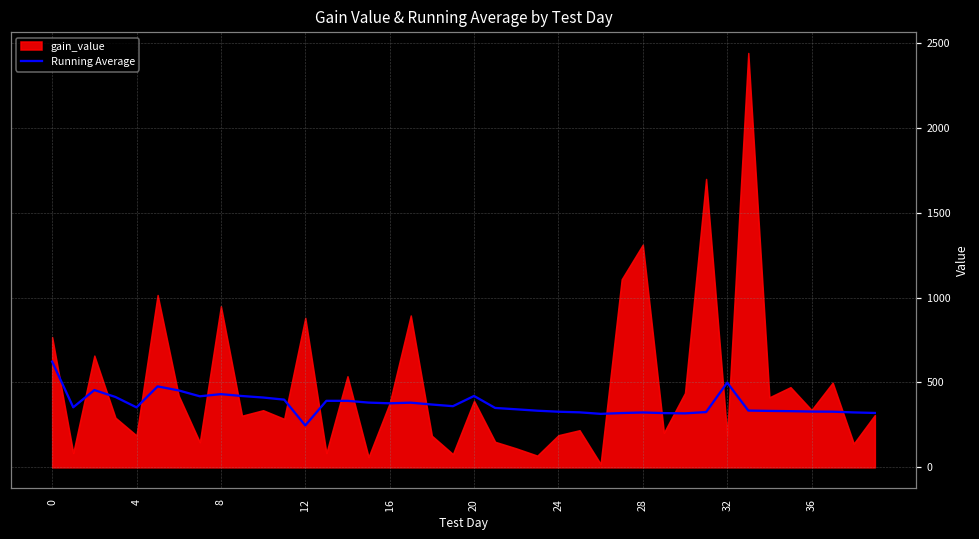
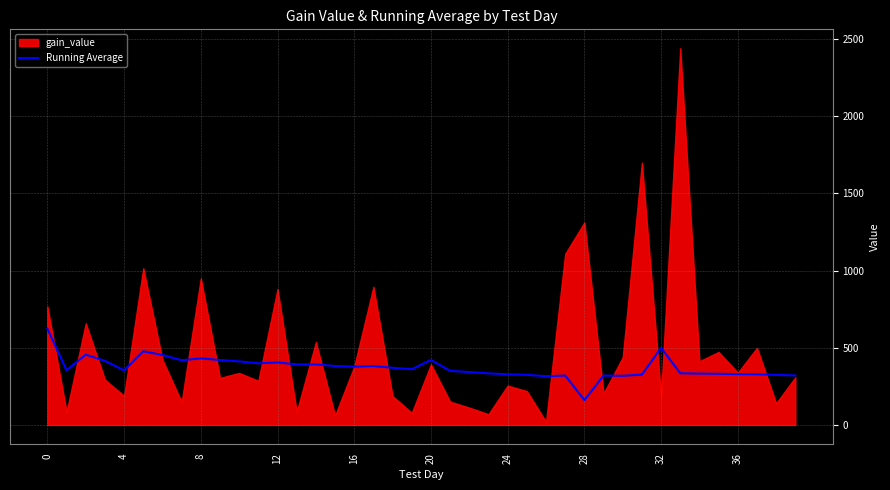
Running Average, 12: 250 -> 400
gain_value, 24: 190 -> 250
Running Average, 28: 320 -> 160
